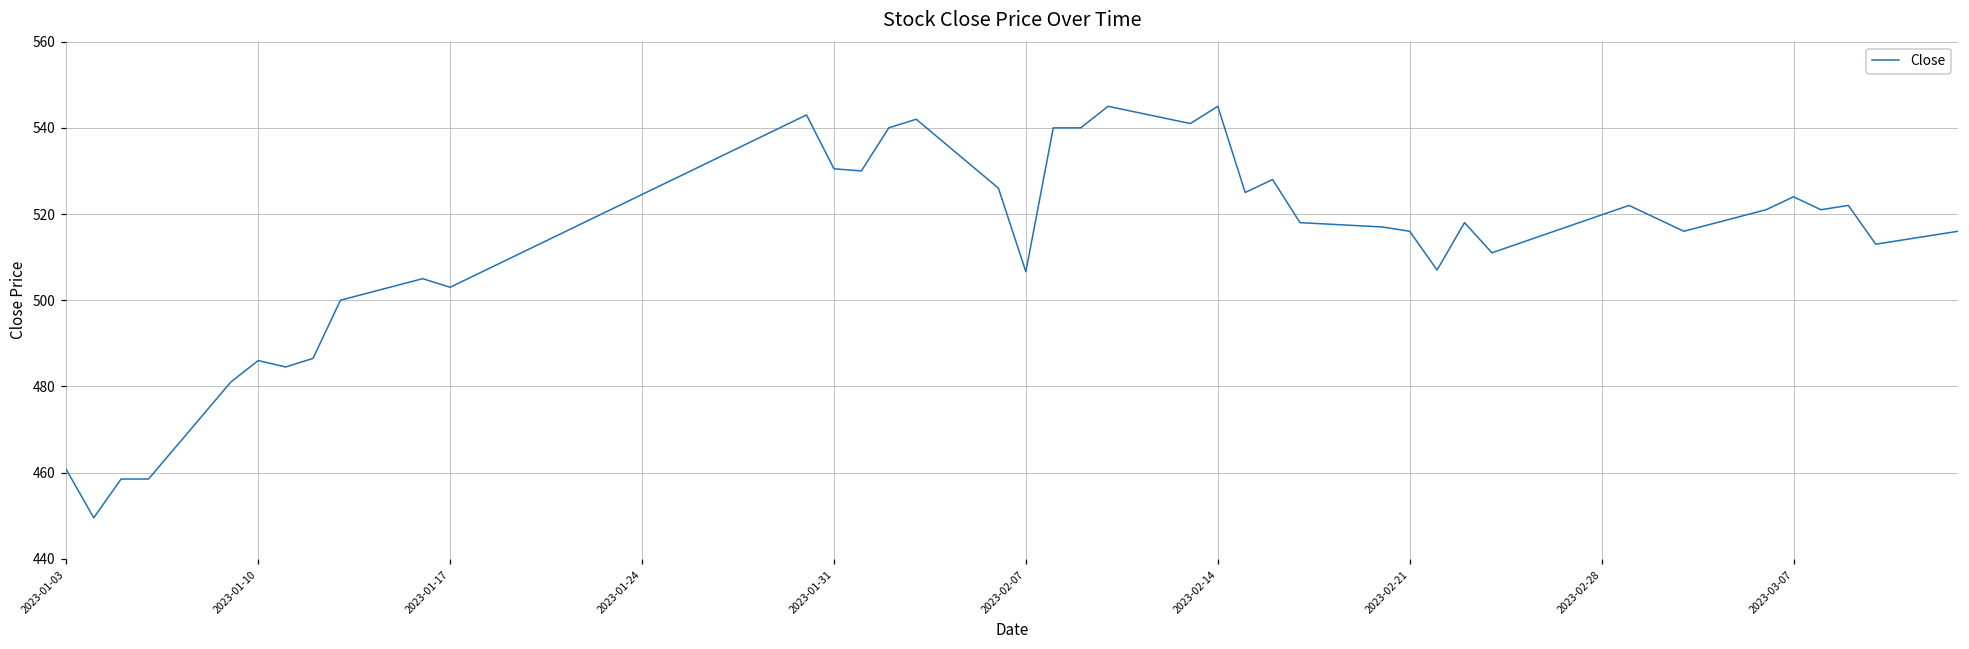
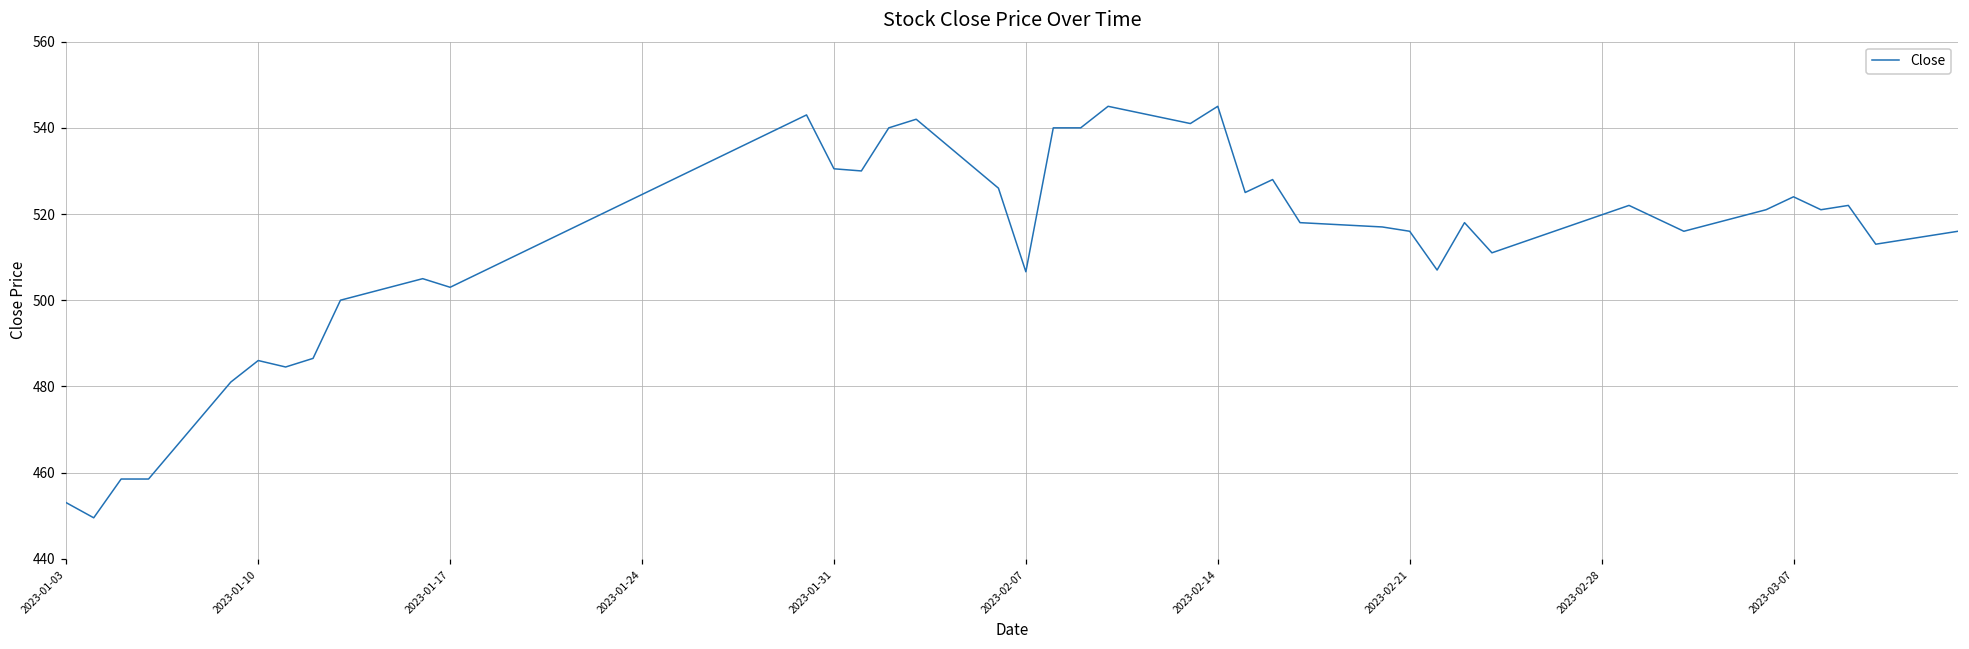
2023-01-03: 461 -> 453
